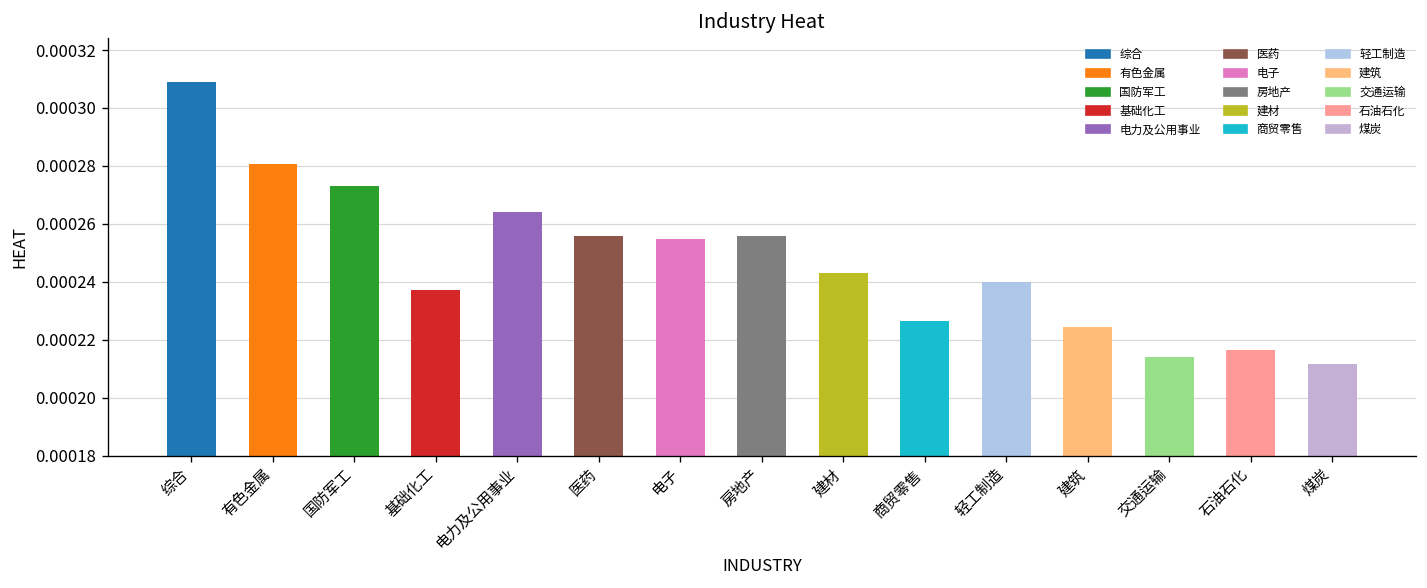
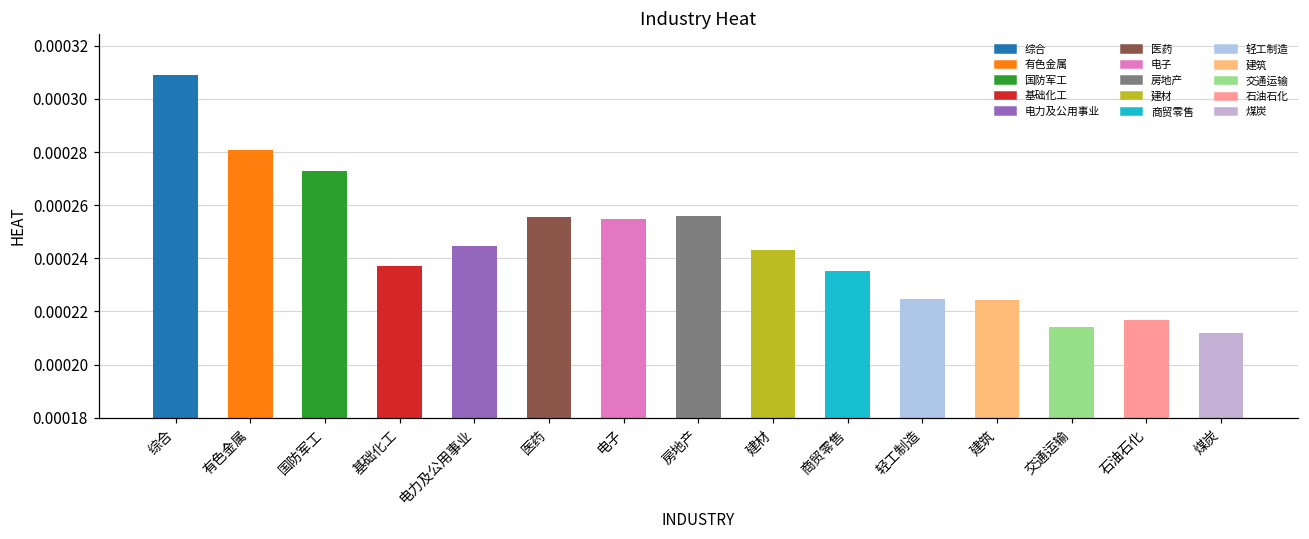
电力及公用事业: 0.000264 -> 0.000245
商贸零售: 0.000226 -> 0.000235
轻工制造: 0.000240 -> 0.000225
